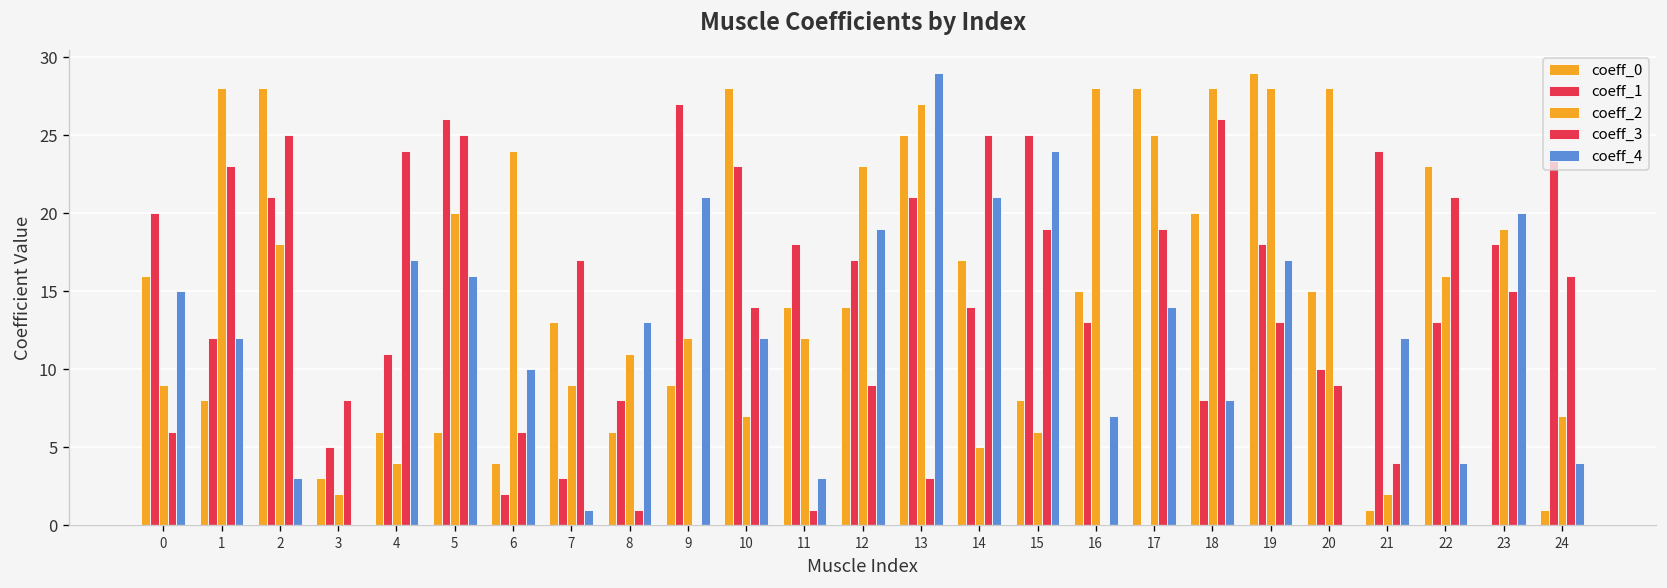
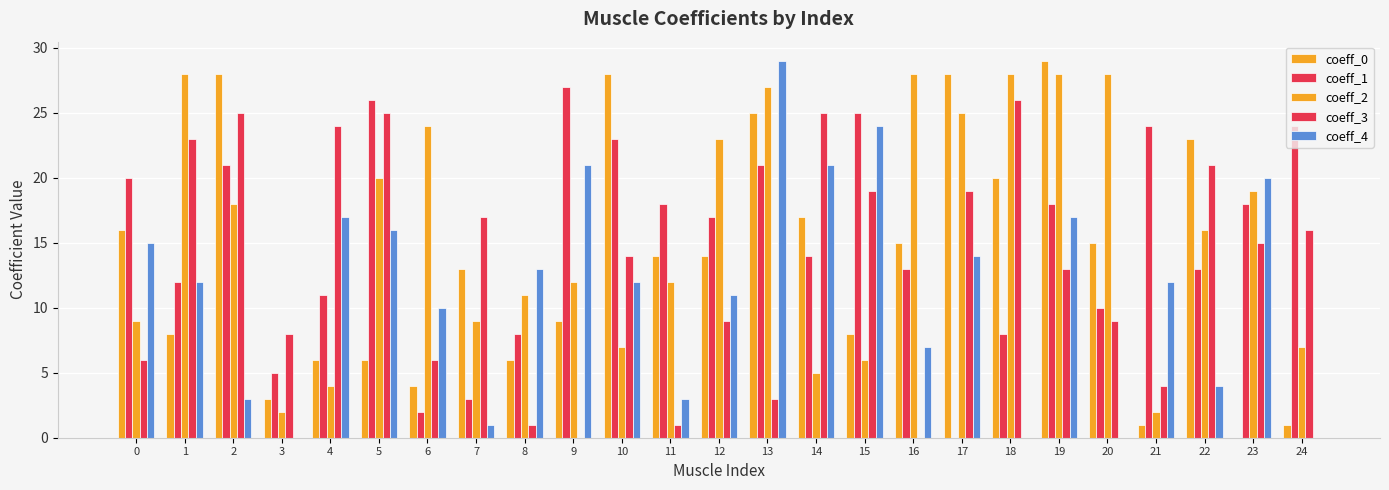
coeff_4, 12: 19 -> 11
coeff_4, 18: 8 -> 0
coeff_4, 24: 4 -> 0
